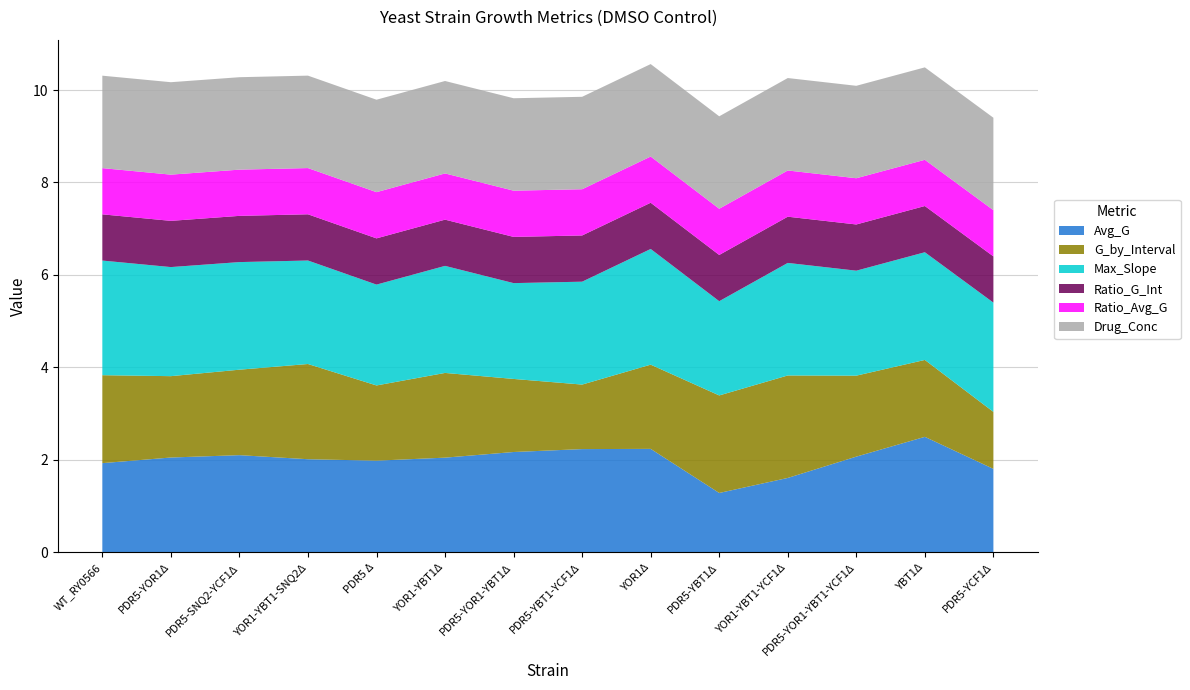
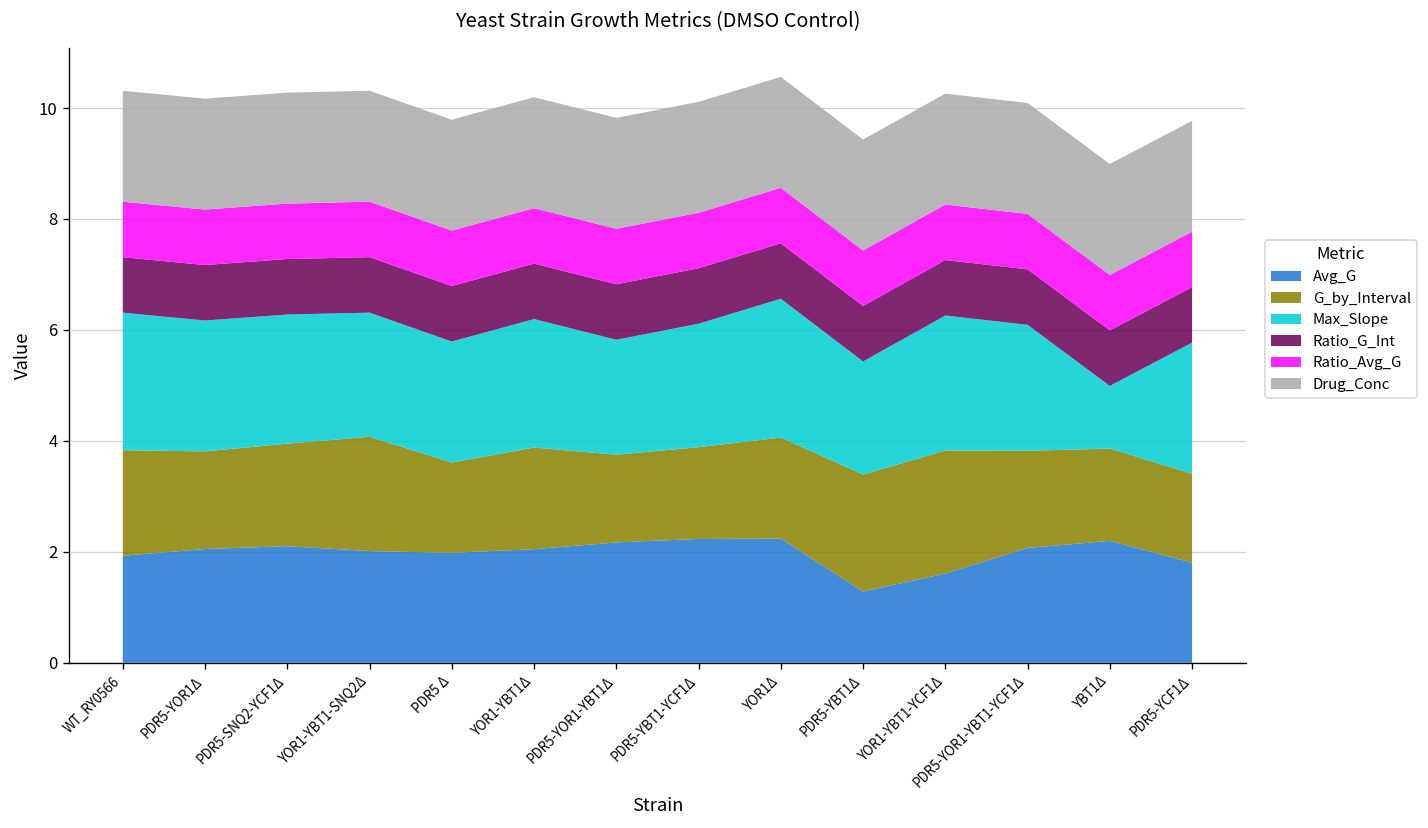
G_by_Interval, PDR5-YBT1-YCF1Δ: 1.4 -> 1.7
Avg_G, YBT1Δ: 2.5 -> 2.2
Max_Slope, YBT1Δ: 2.3 -> 1.1
G_by_Interval, PDR5-YCF1Δ: 1.2 -> 1.6
